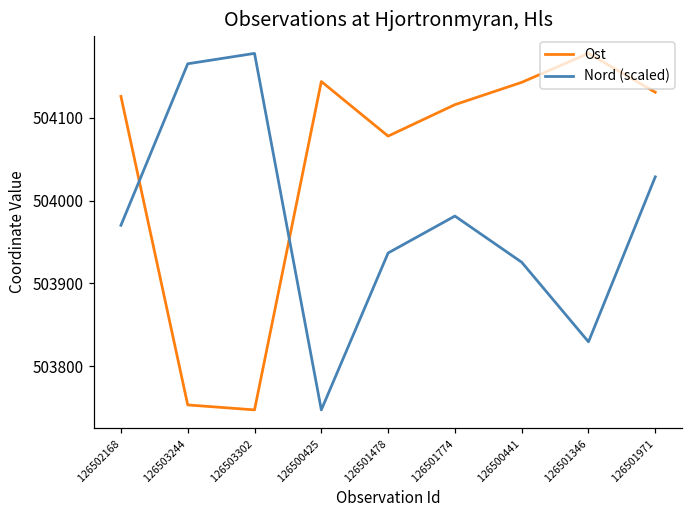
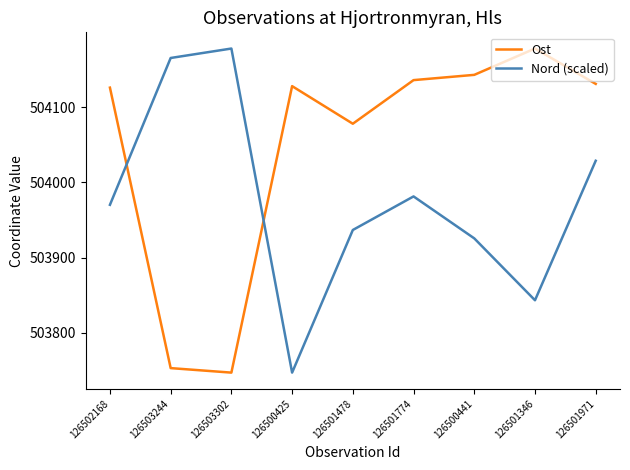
Ost, 126500425: 504140 -> 504130
Ost, 126501774: 504120 -> 504140
Nord (scaled), 126501346: 503830 -> 503840
